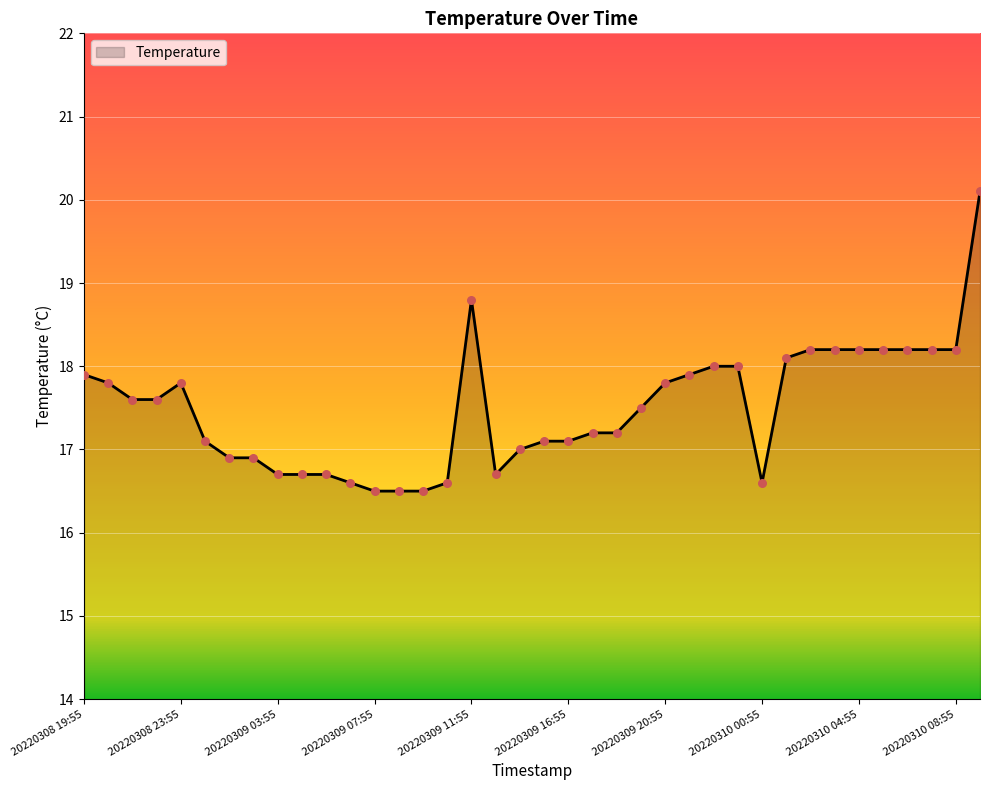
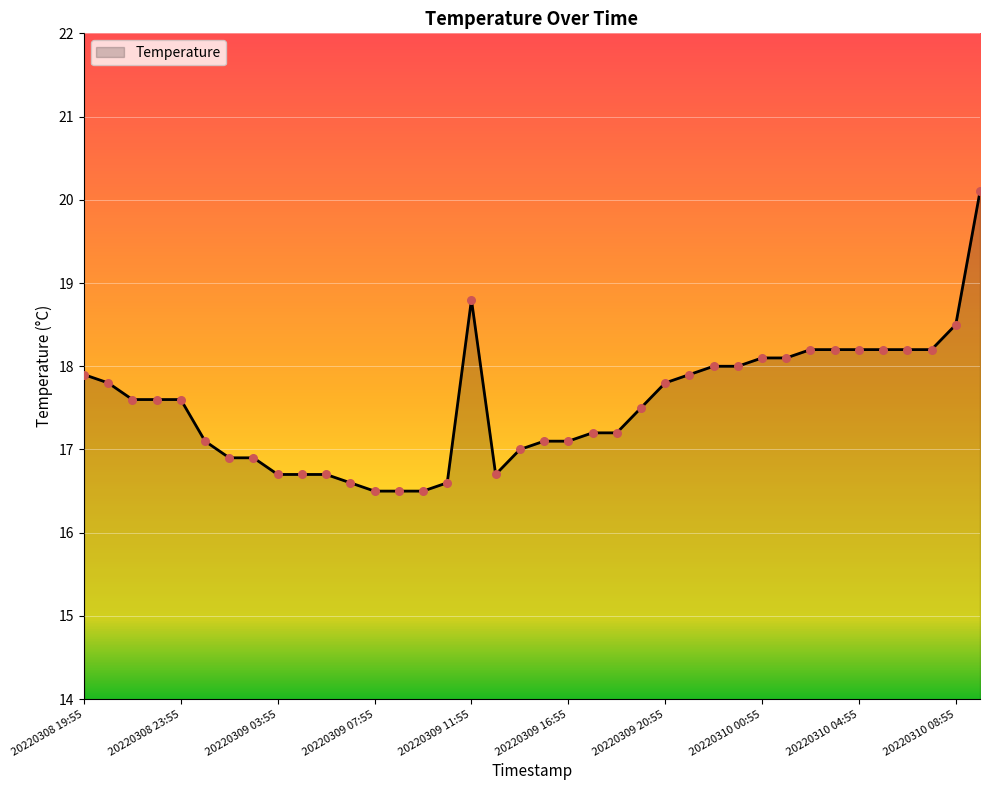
20220308 23:55: 17.8 -> 17.6
20220310 00:55: 16.6 -> 18.1
20220310 08:55: 18.2 -> 18.5
